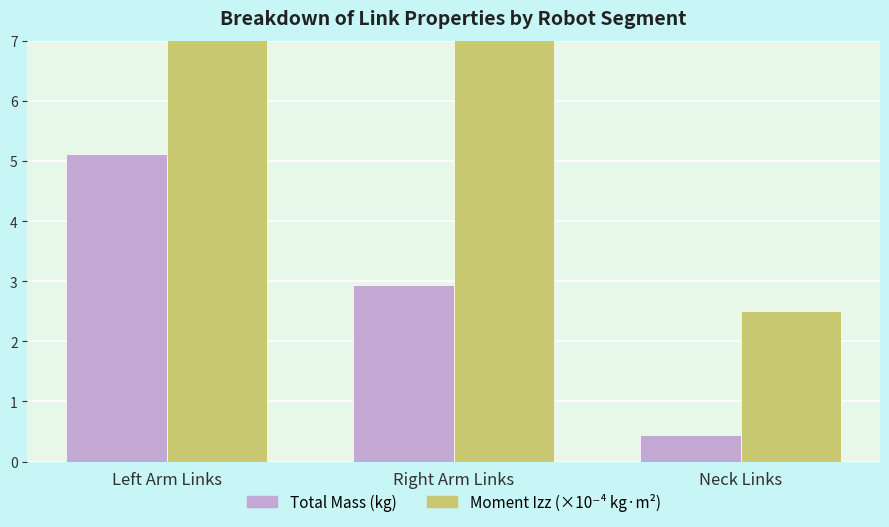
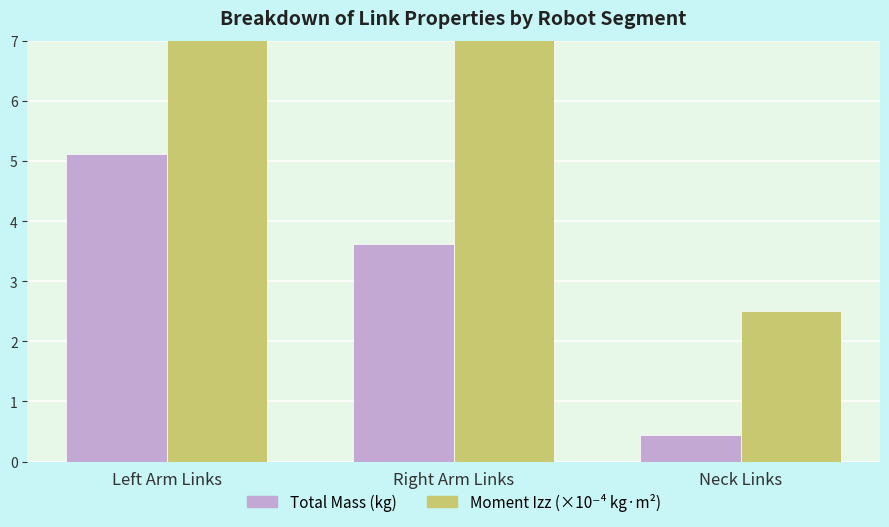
Total Mass (kg), Right Arm Links: 2.9 -> 3.6
